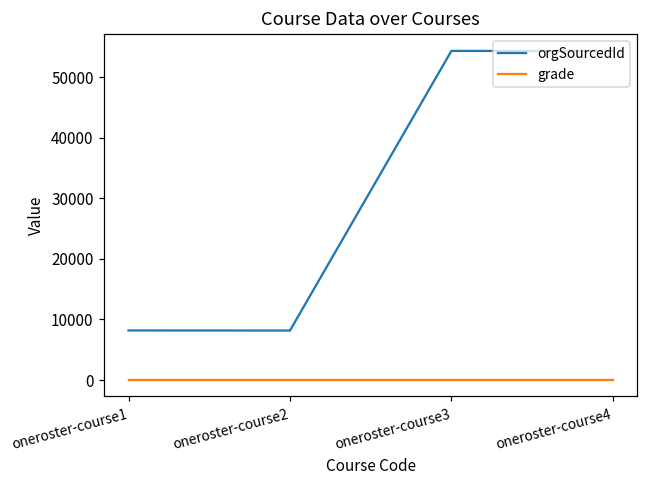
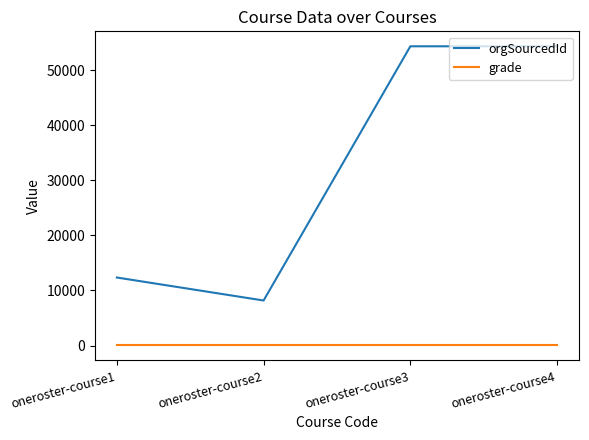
orgSourcedId, oneroster-course1: 8000 -> 12000
